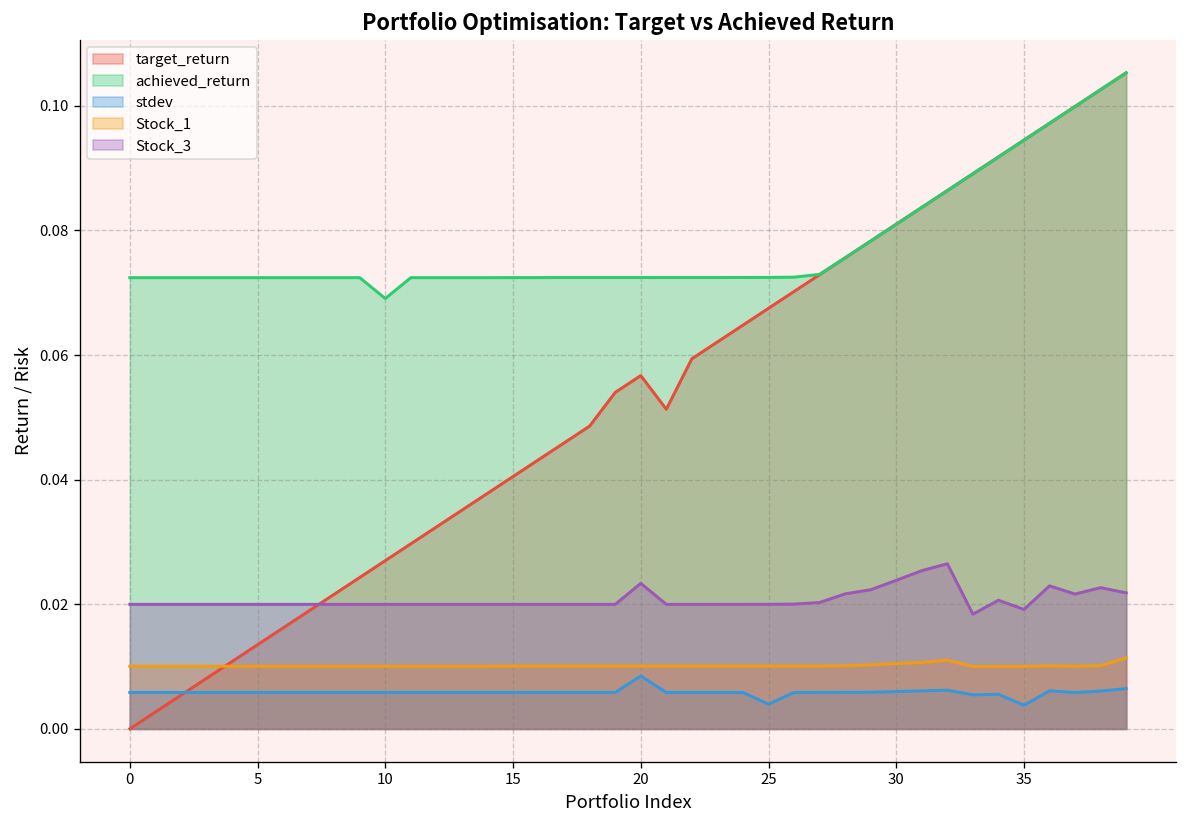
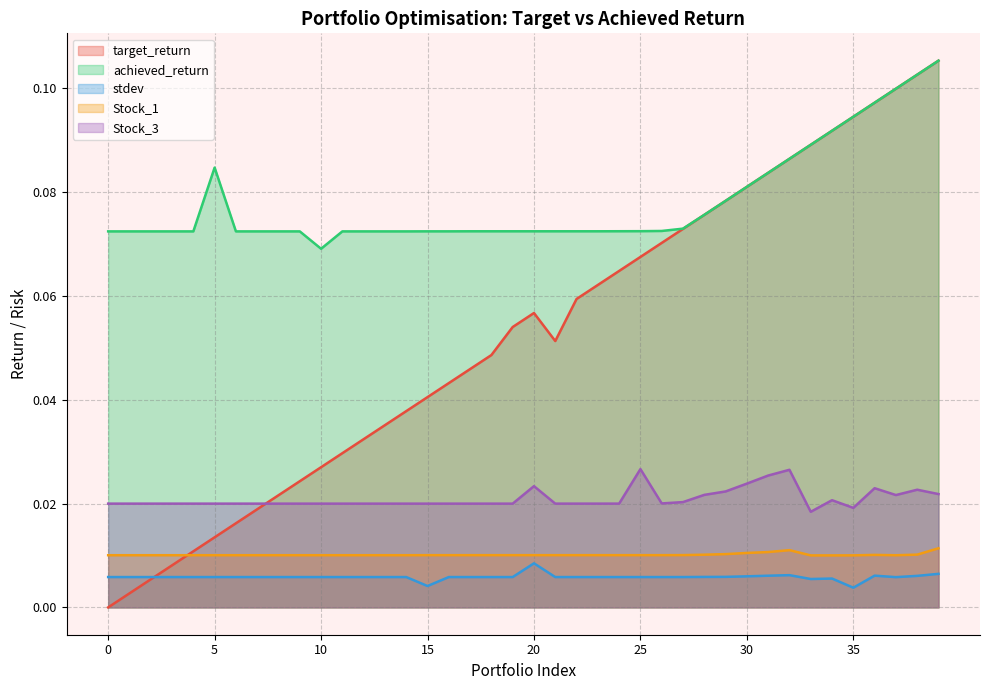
achieved_return, 5: 0.072 -> 0.085
stdev, 15: 0.006 -> 0.004
stdev, 25: 0.004 -> 0.006
Stock_3, 25: 0.020 -> 0.027
